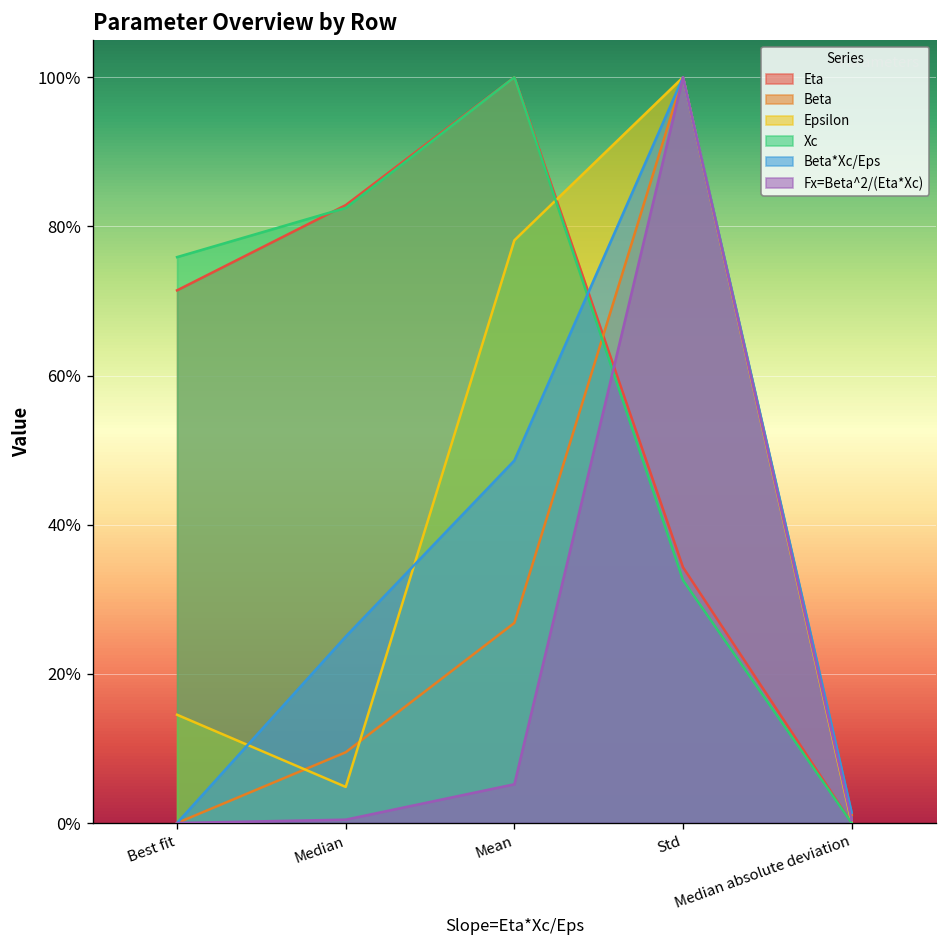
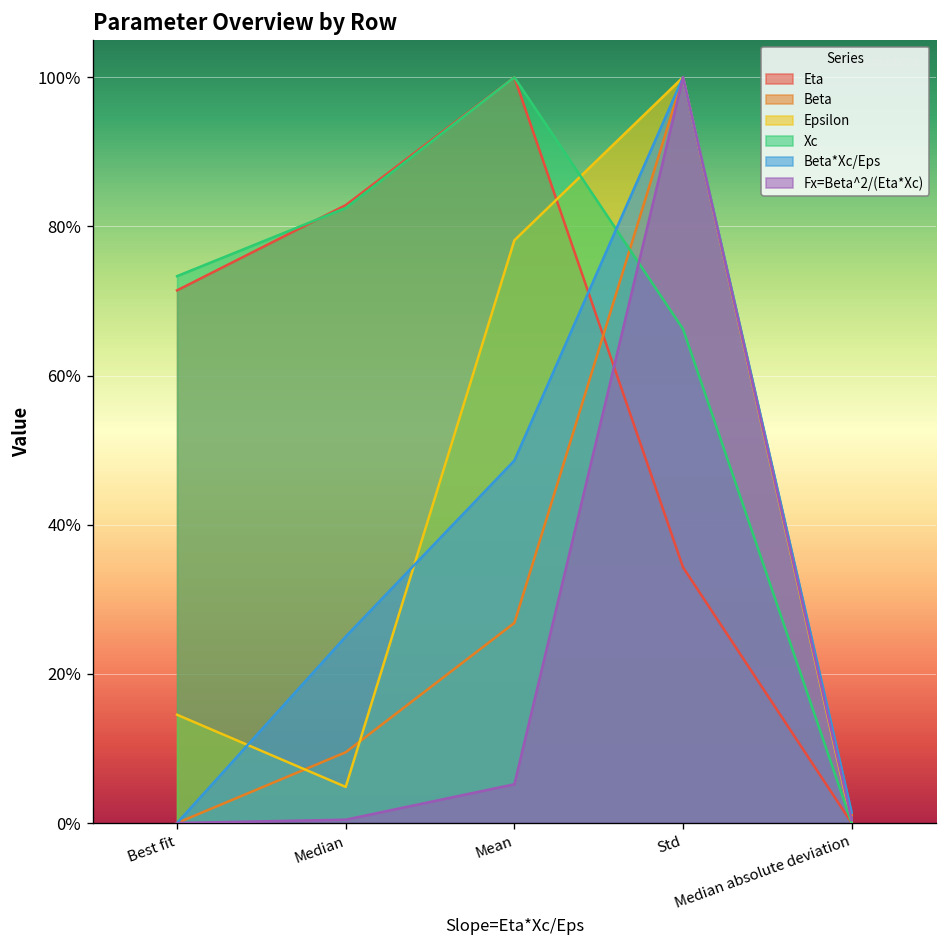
Xc, Best fit: 76% -> 73%
Xc, Std: 33% -> 66%
